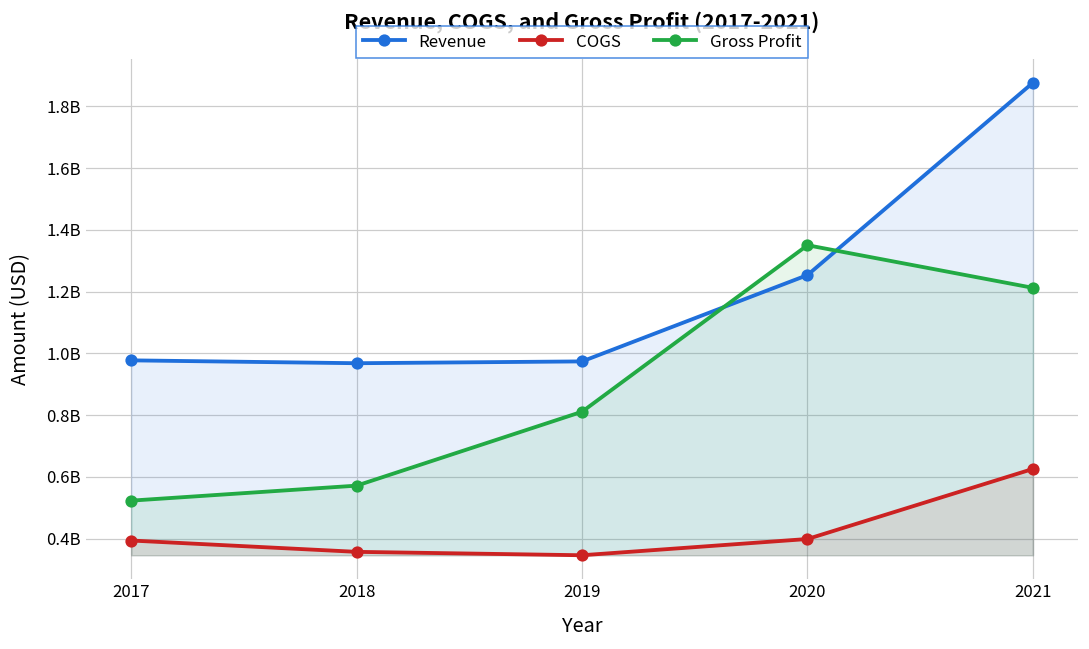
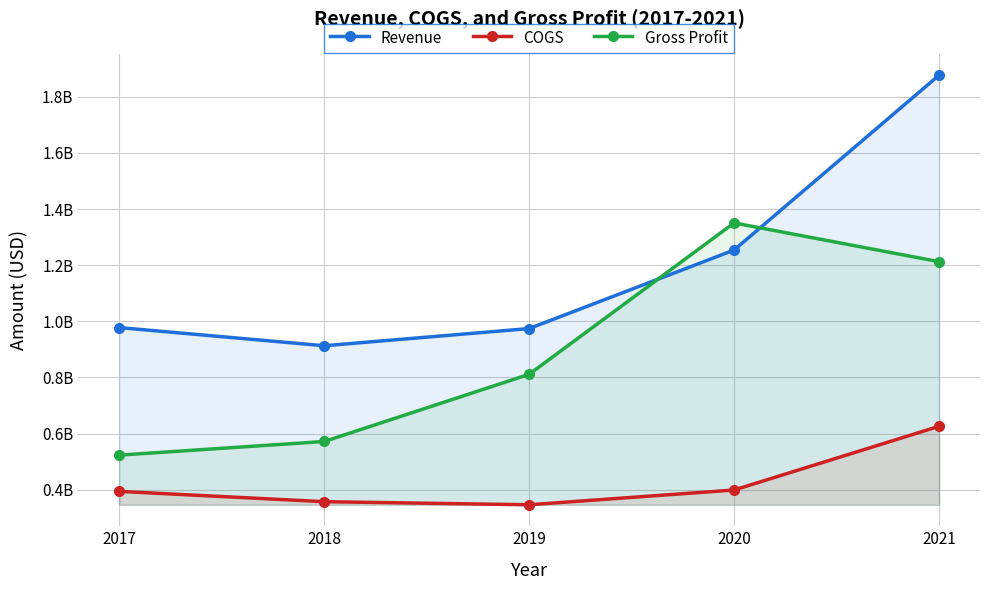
Revenue, 2018: 970000000 -> 910000000
